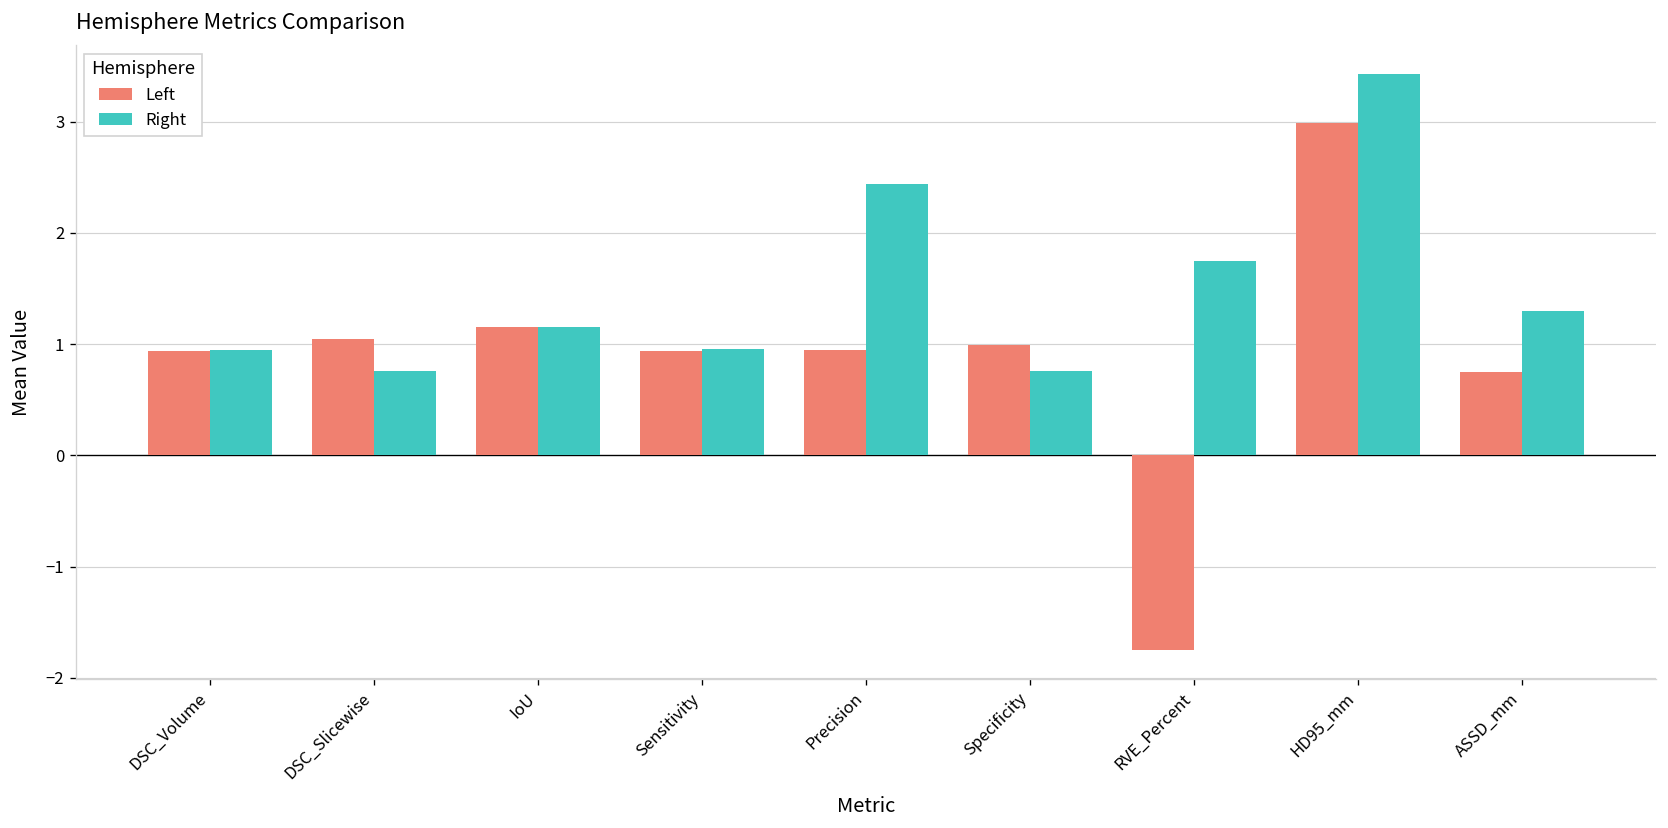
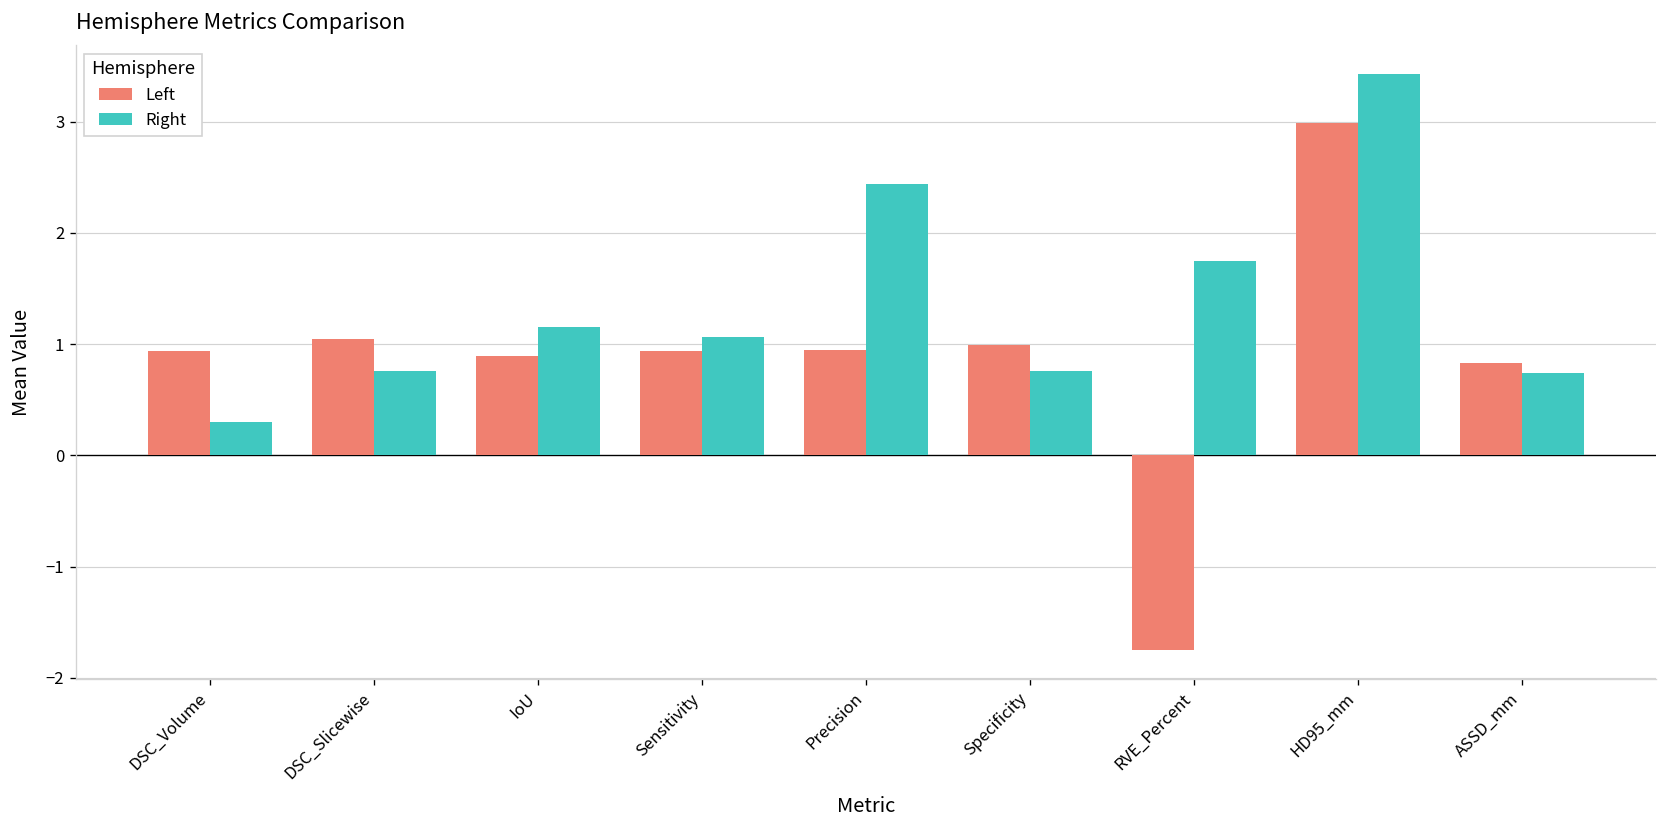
Right, DSC_Volume: 0.9 -> 0.3
Left, IoU: 1.2 -> 0.9
Right, Sensitivity: 1.0 -> 1.1
Left, ASSD_mm: 0.7 -> 0.8
Right, ASSD_mm: 1.3 -> 0.7
